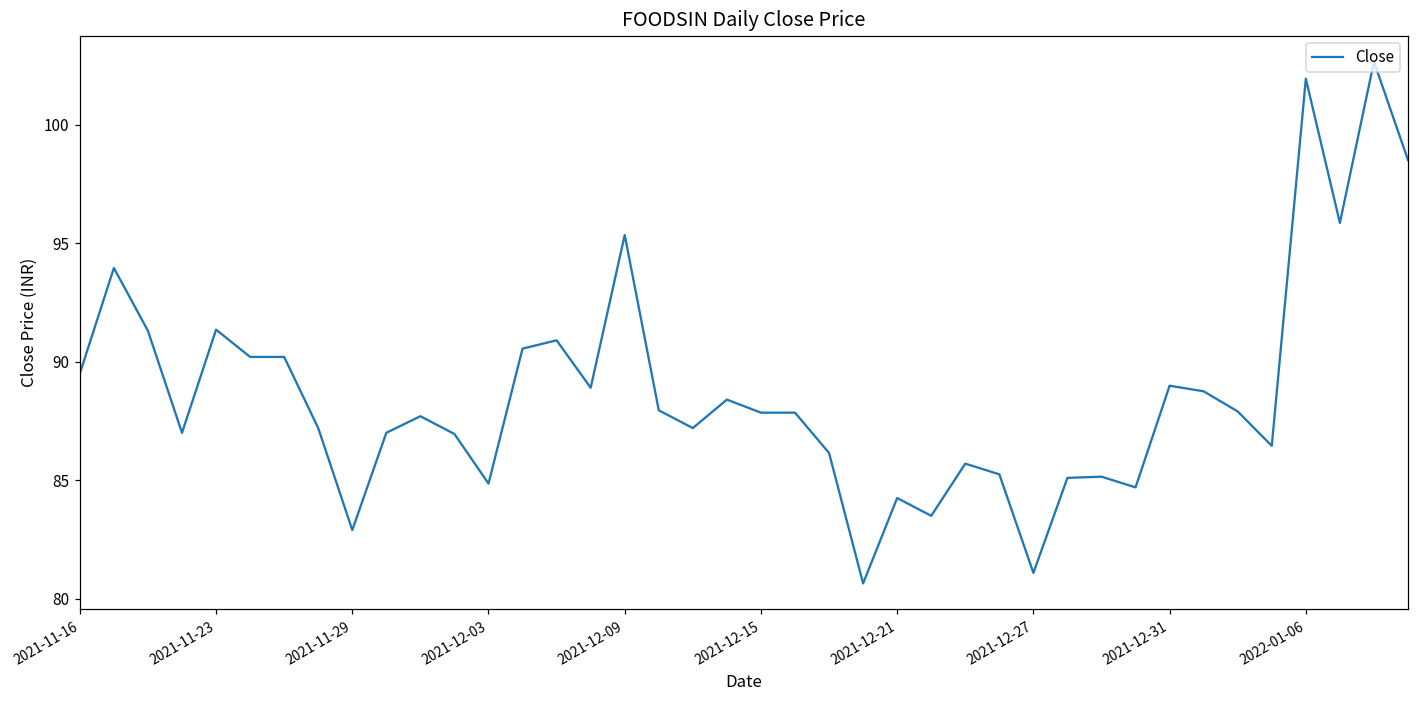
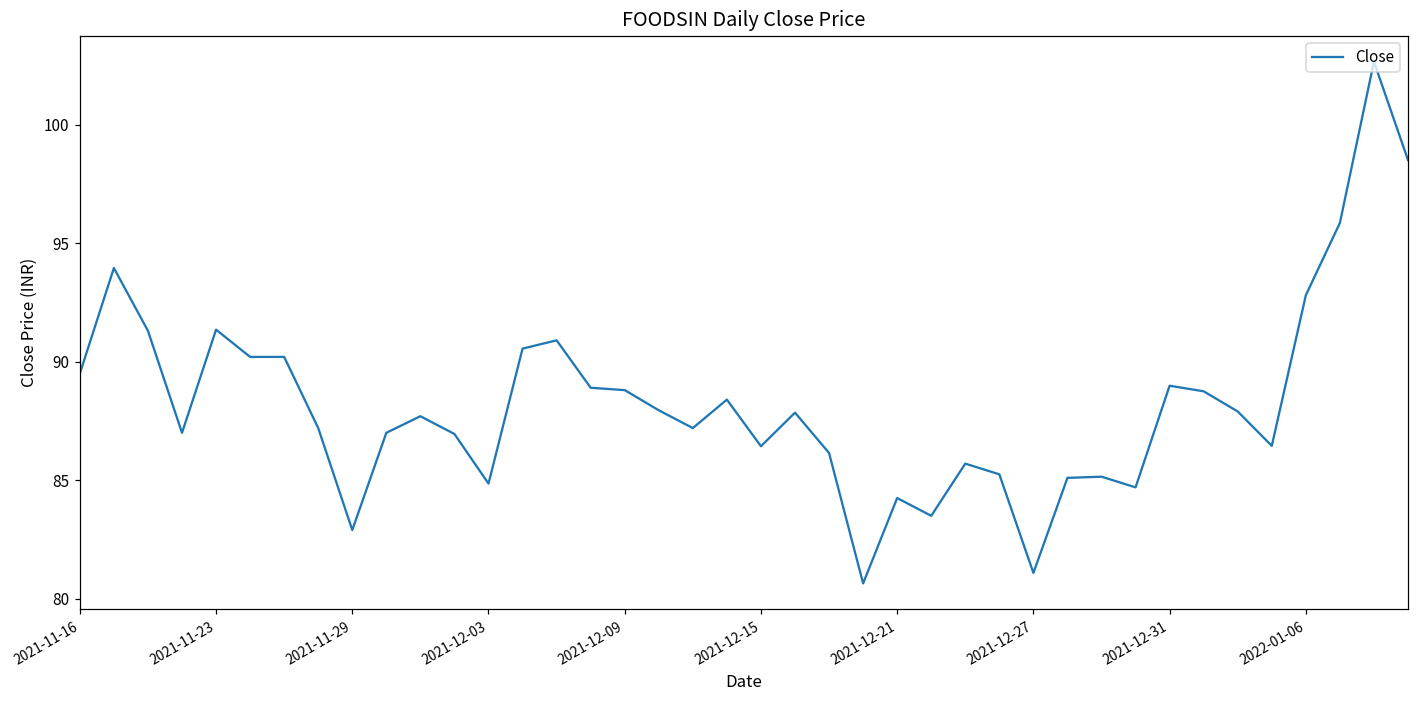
2021-12-09: 95.3 -> 88.8
2021-12-15: 87.8 -> 86.4
2022-01-06: 101.9 -> 92.8
